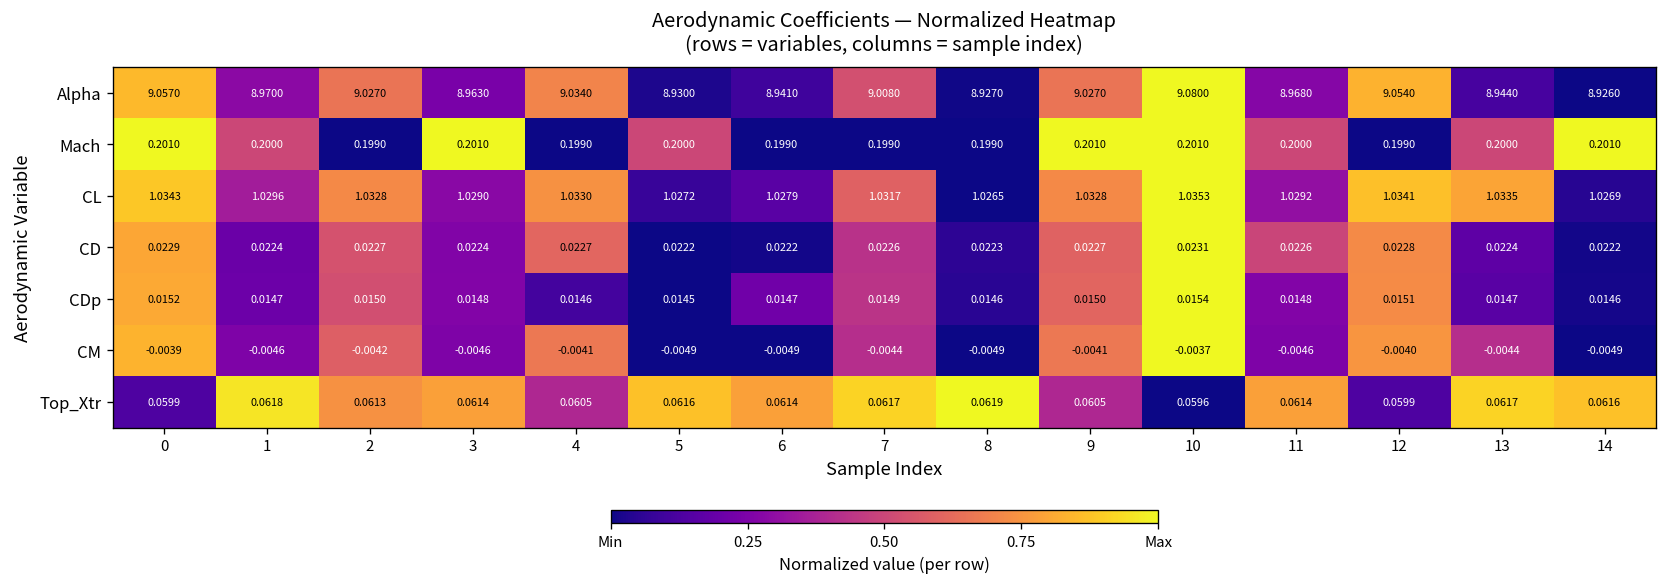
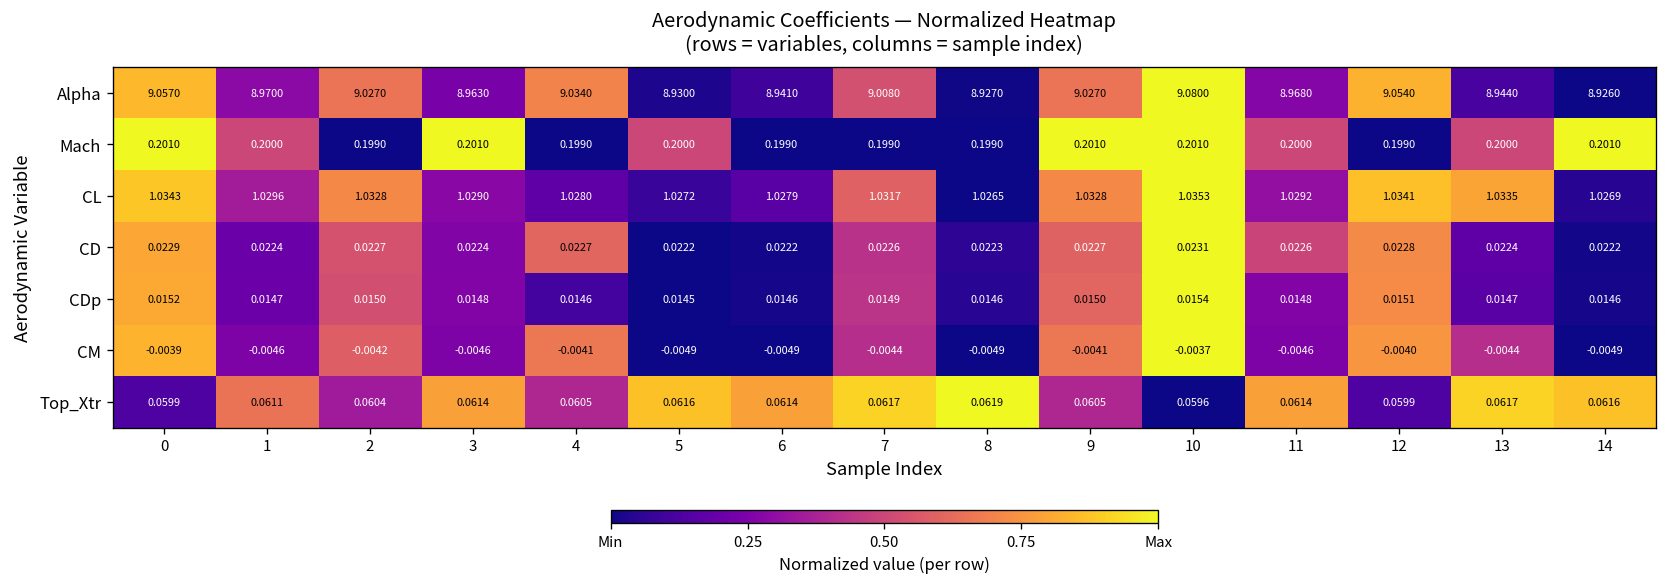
CL, 4: 1.0330 -> 1.0280
CDp, 6: 0.0147 -> 0.0146
Top_Xtr, 1: 0.0618 -> 0.0611
Top_Xtr, 2: 0.0613 -> 0.0604
